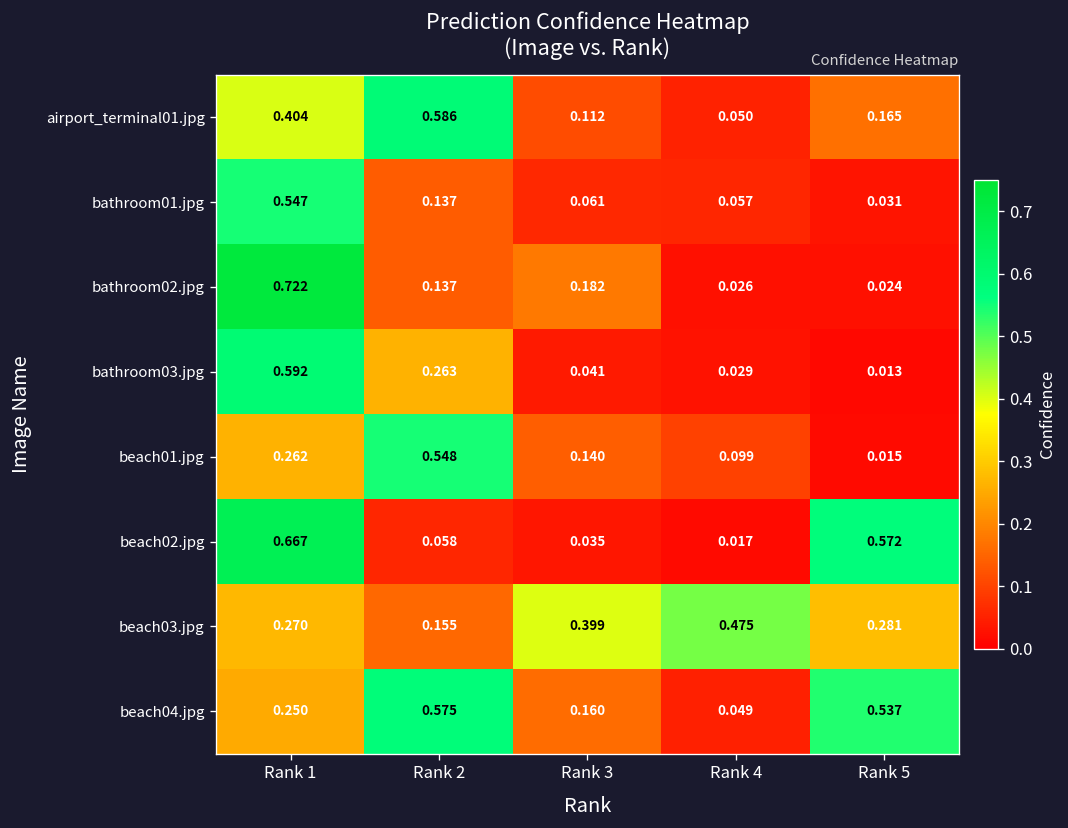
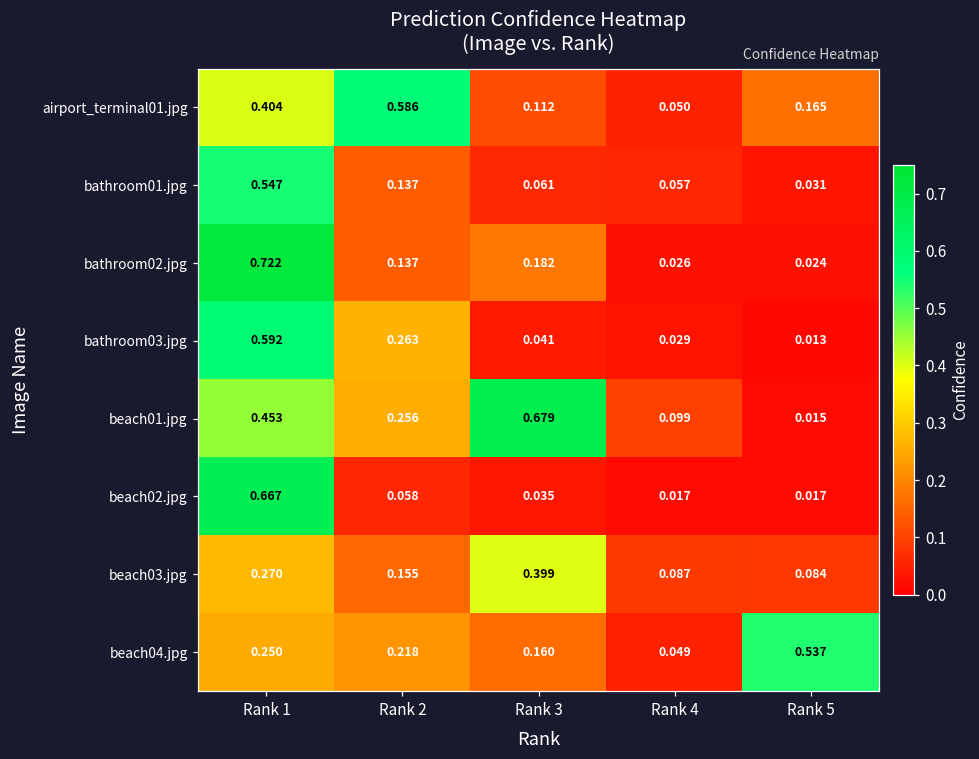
beach01.jpg, Rank 1: 0.262 -> 0.453
beach01.jpg, Rank 2: 0.548 -> 0.256
beach01.jpg, Rank 3: 0.140 -> 0.679
beach02.jpg, Rank 5: 0.572 -> 0.017
beach03.jpg, Rank 4: 0.475 -> 0.087
beach03.jpg, Rank 5: 0.281 -> 0.084
beach04.jpg, Rank 2: 0.575 -> 0.218
